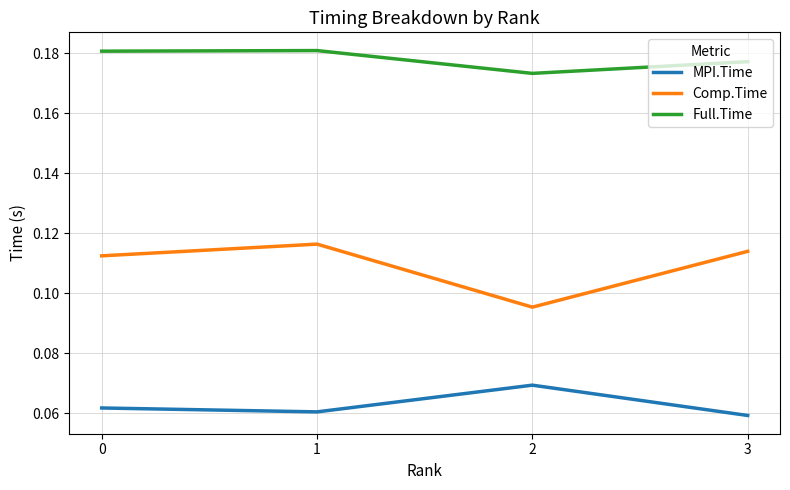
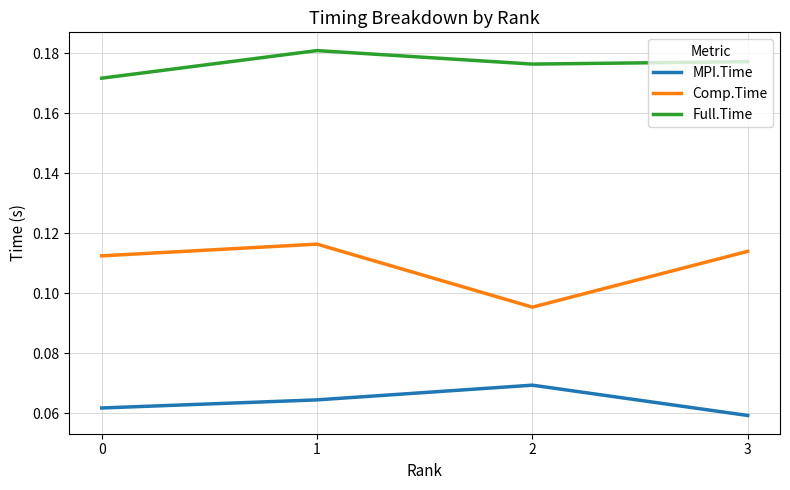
Full.Time, 0: 0.181 -> 0.172
MPI.Time, 1: 0.061 -> 0.065
Full.Time, 2: 0.173 -> 0.176
